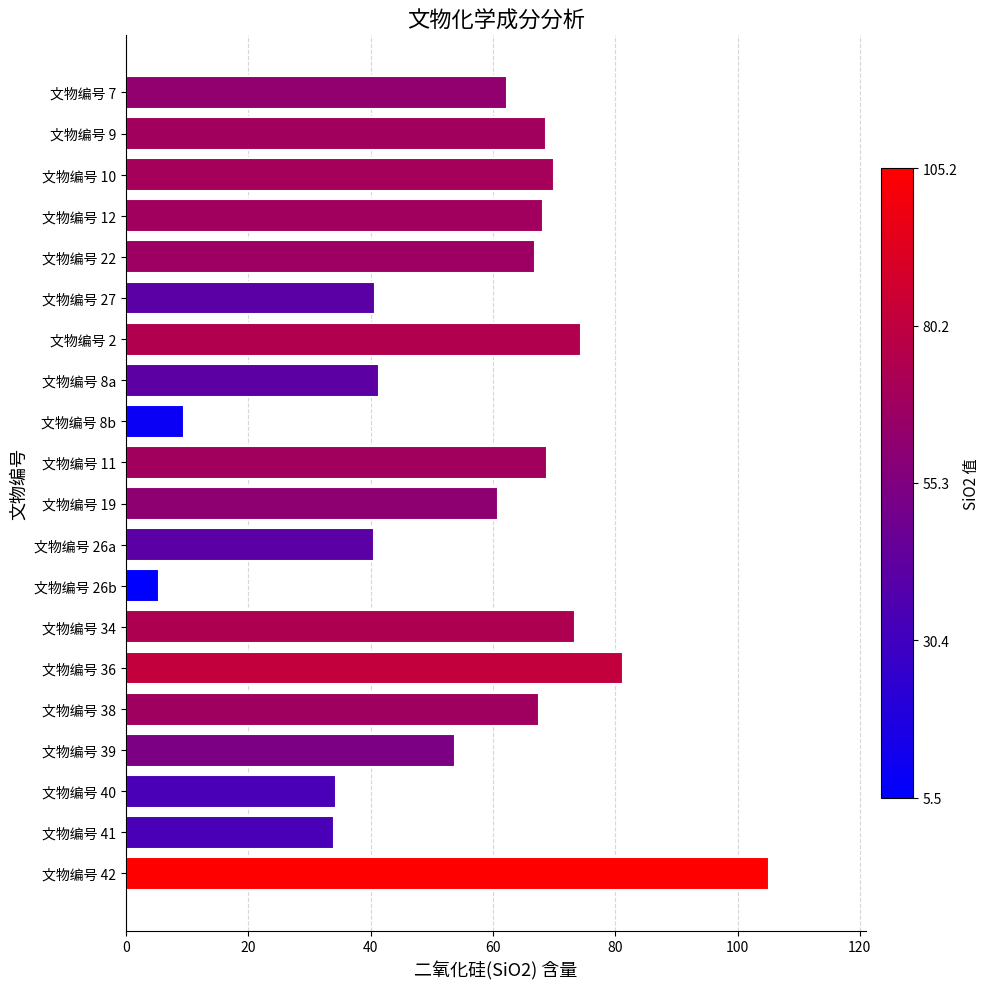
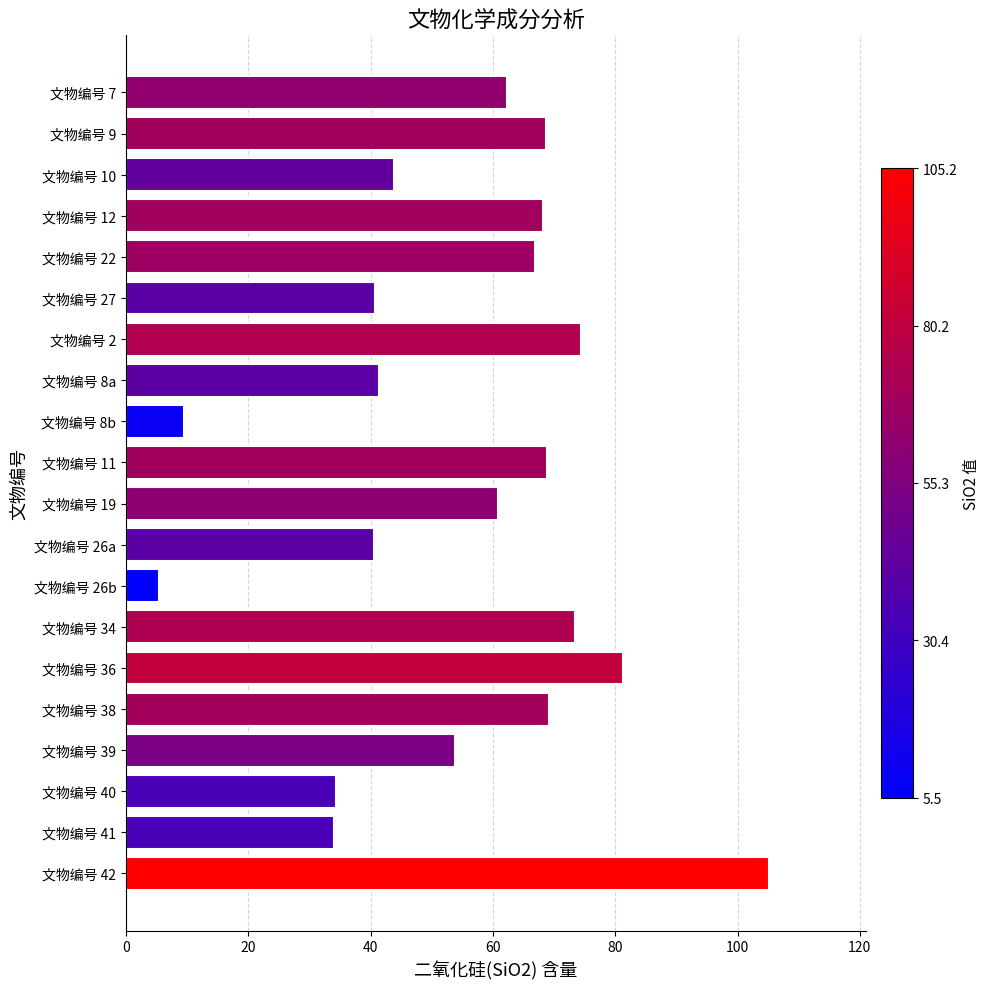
文物编号 10: 70 -> 44
文物编号 38: 68 -> 69
